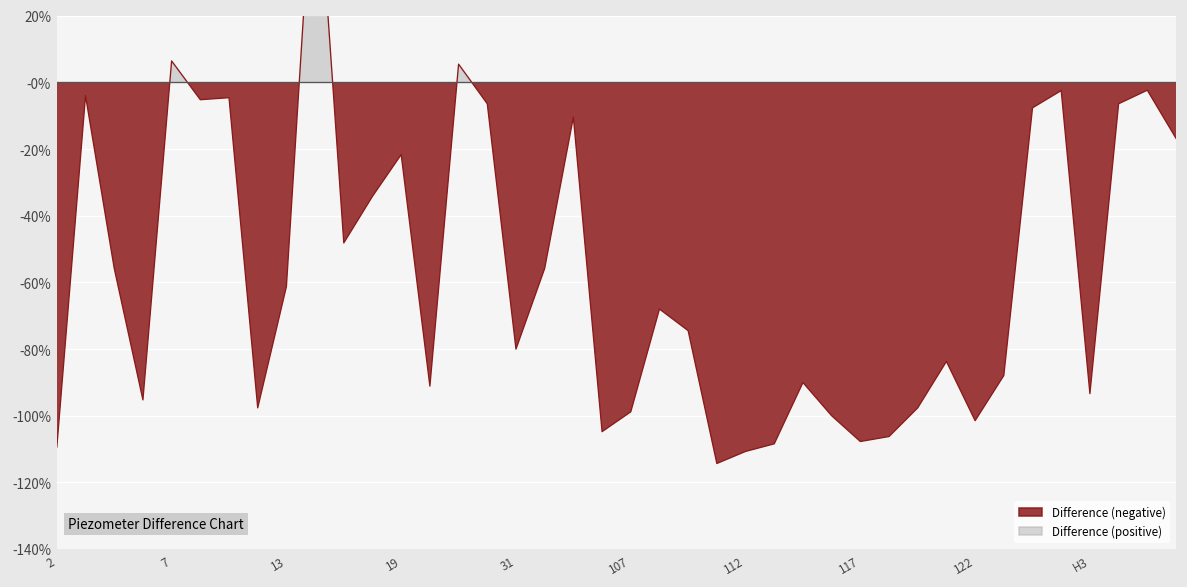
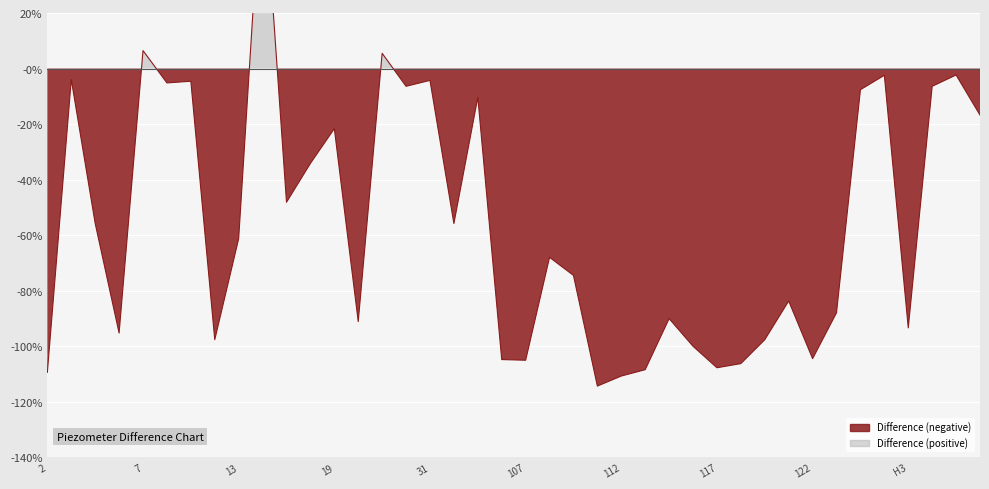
31: -80% -> -4%
107: -99% -> -105%
122: -102% -> -104%
